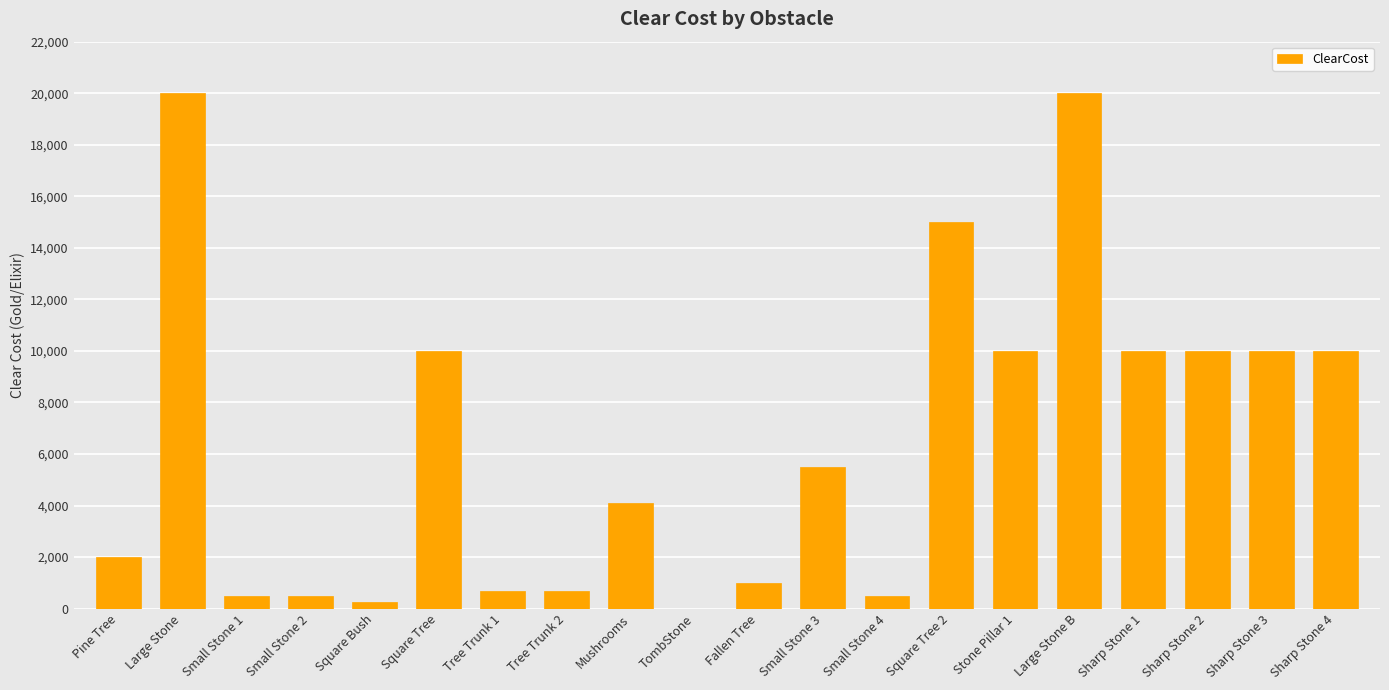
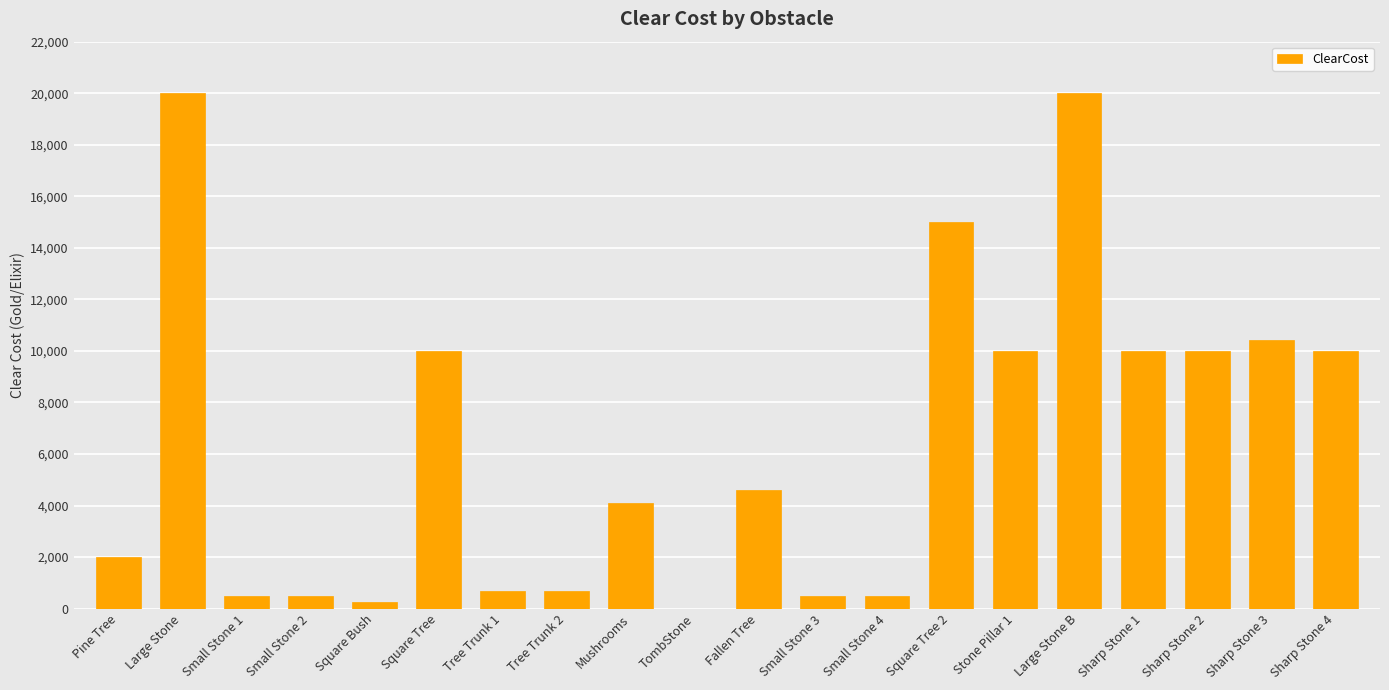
Fallen Tree: 1,000 -> 4,600
Small Stone 3: 5,500 -> 500
Sharp Stone 3: 10,000 -> 10,400
